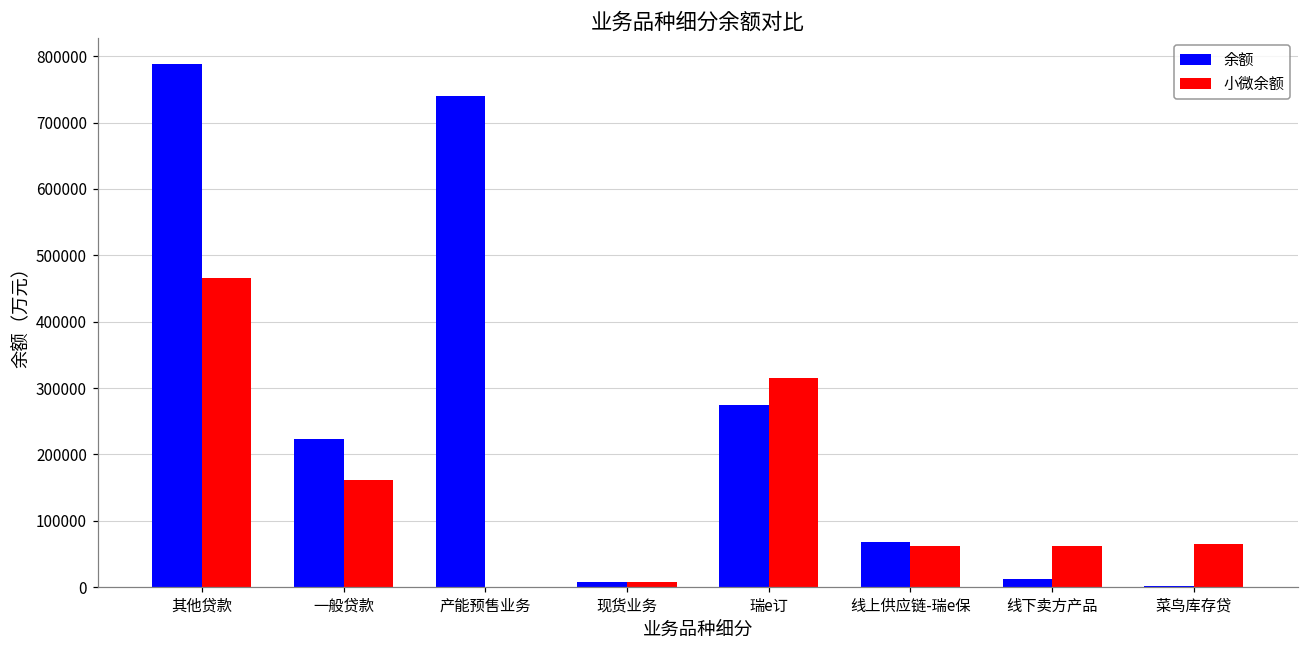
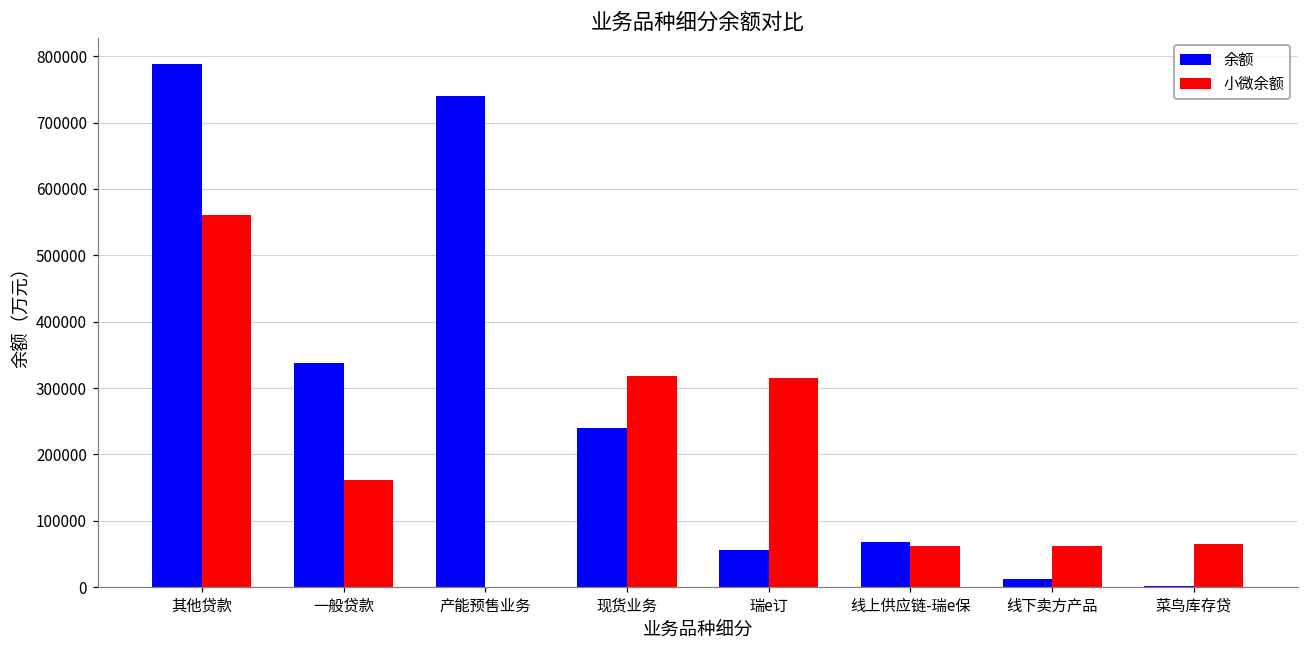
小微余额, 其他贷款: 470000 -> 560000
余额, 一般贷款: 220000 -> 340000
余额, 现货业务: 10000 -> 240000
小微余额, 现货业务: 10000 -> 320000
余额, 瑞e订: 270000 -> 60000
